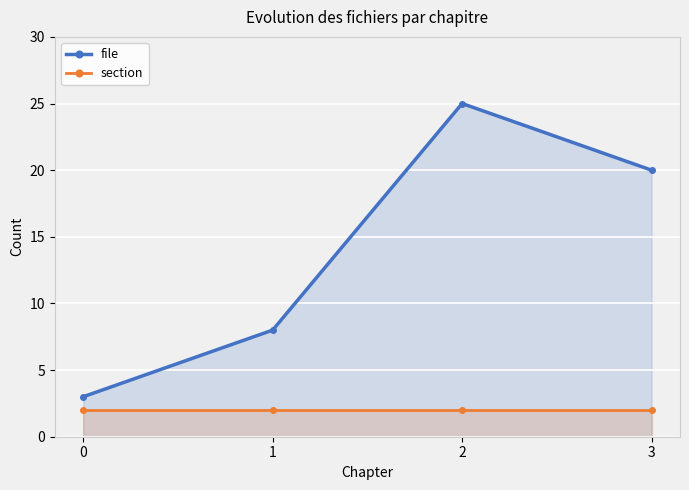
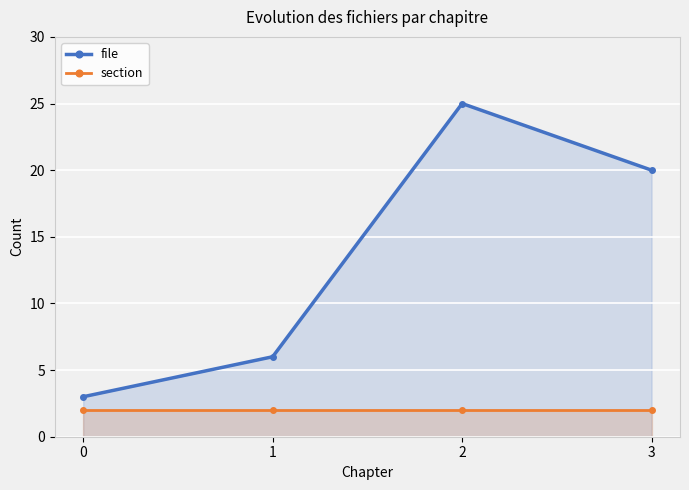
file, 1: 8 -> 6
